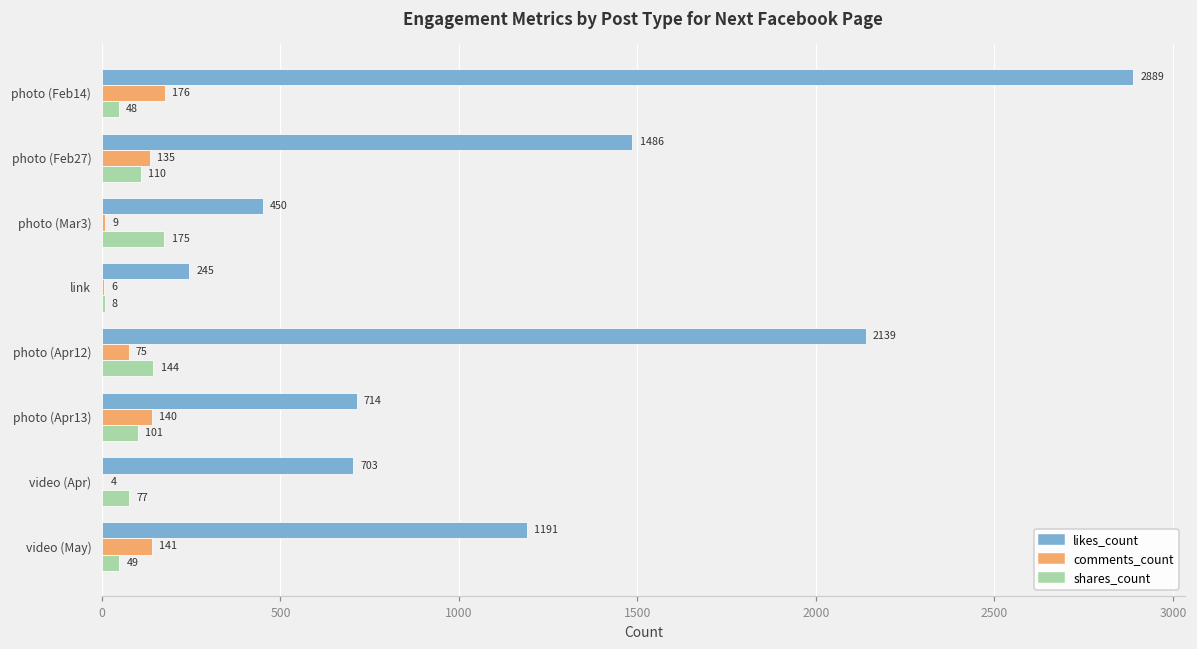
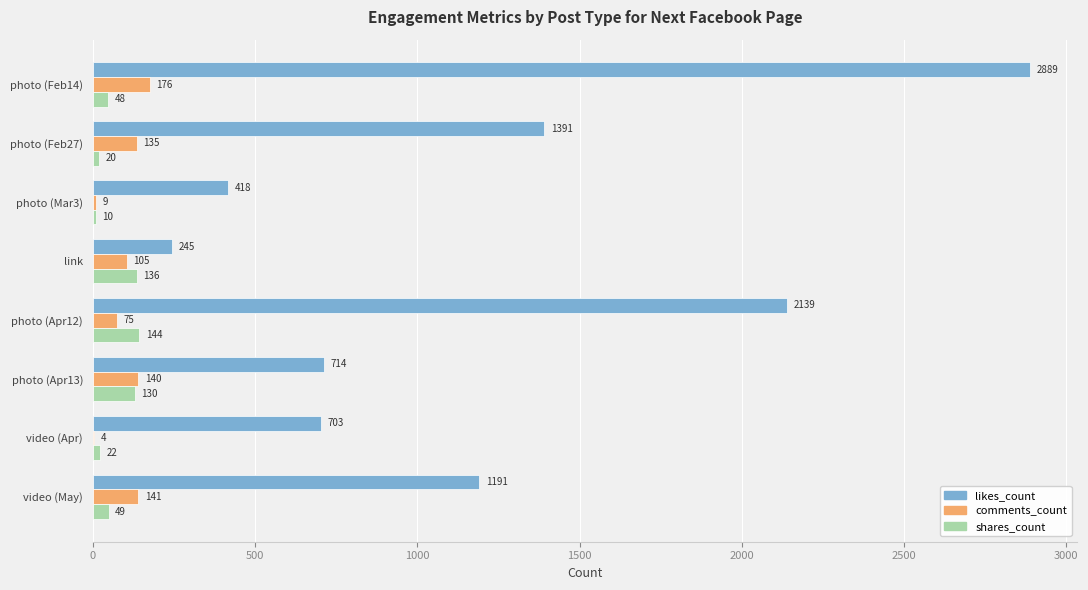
likes_count, photo (Feb27): 1486 -> 1391
shares_count, photo (Feb27): 110 -> 20
likes_count, photo (Mar3): 450 -> 418
shares_count, photo (Mar3): 175 -> 10
comments_count, link: 6 -> 105
shares_count, link: 8 -> 136
shares_count, photo (Apr13): 101 -> 130
shares_count, video (Apr): 77 -> 22
